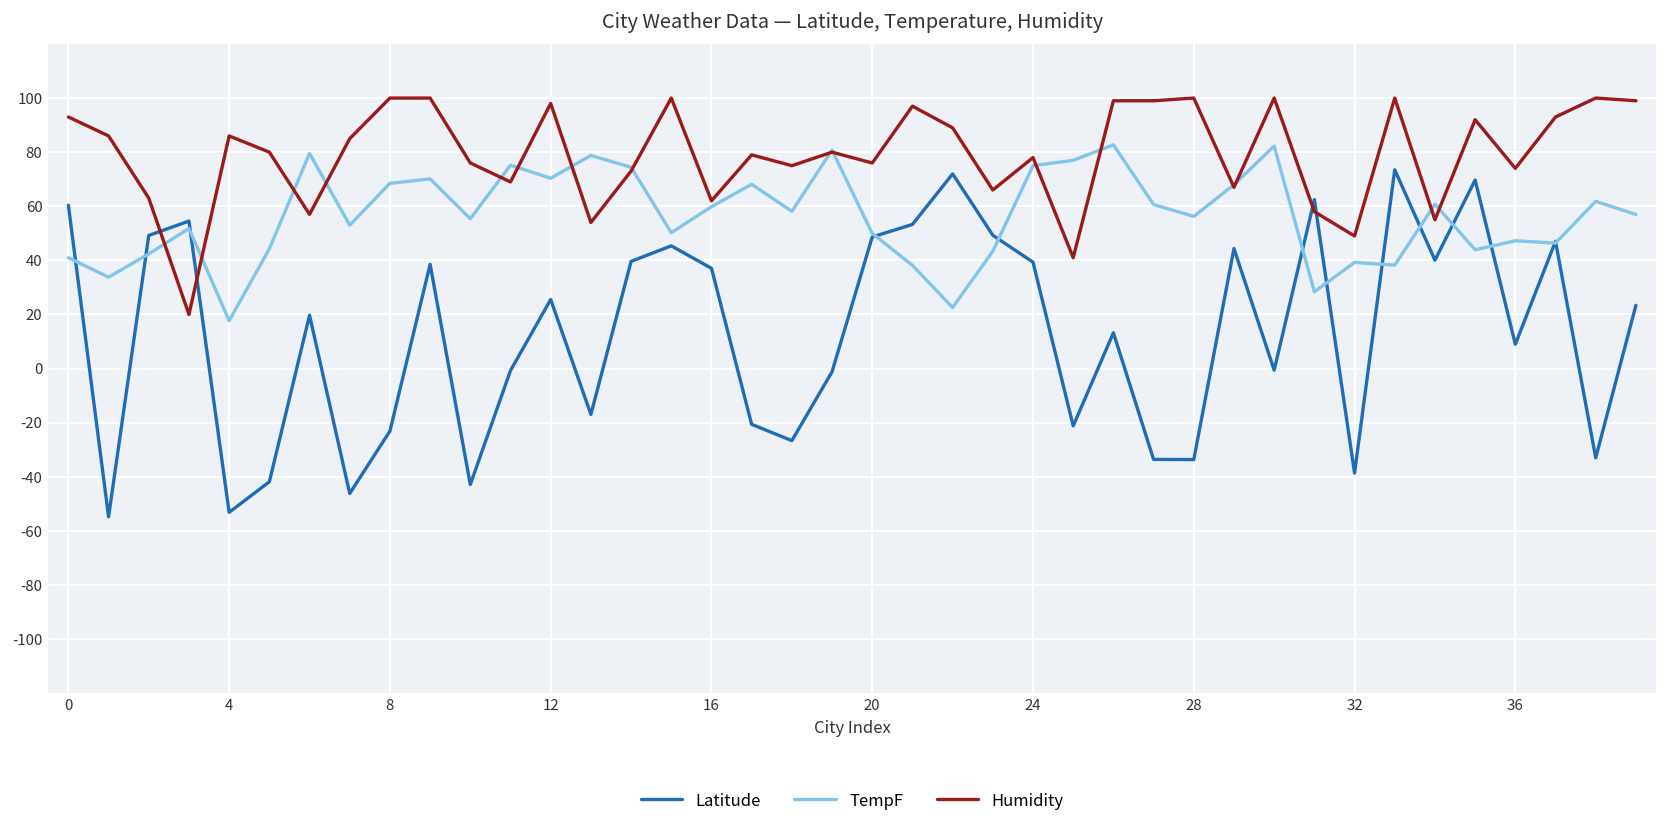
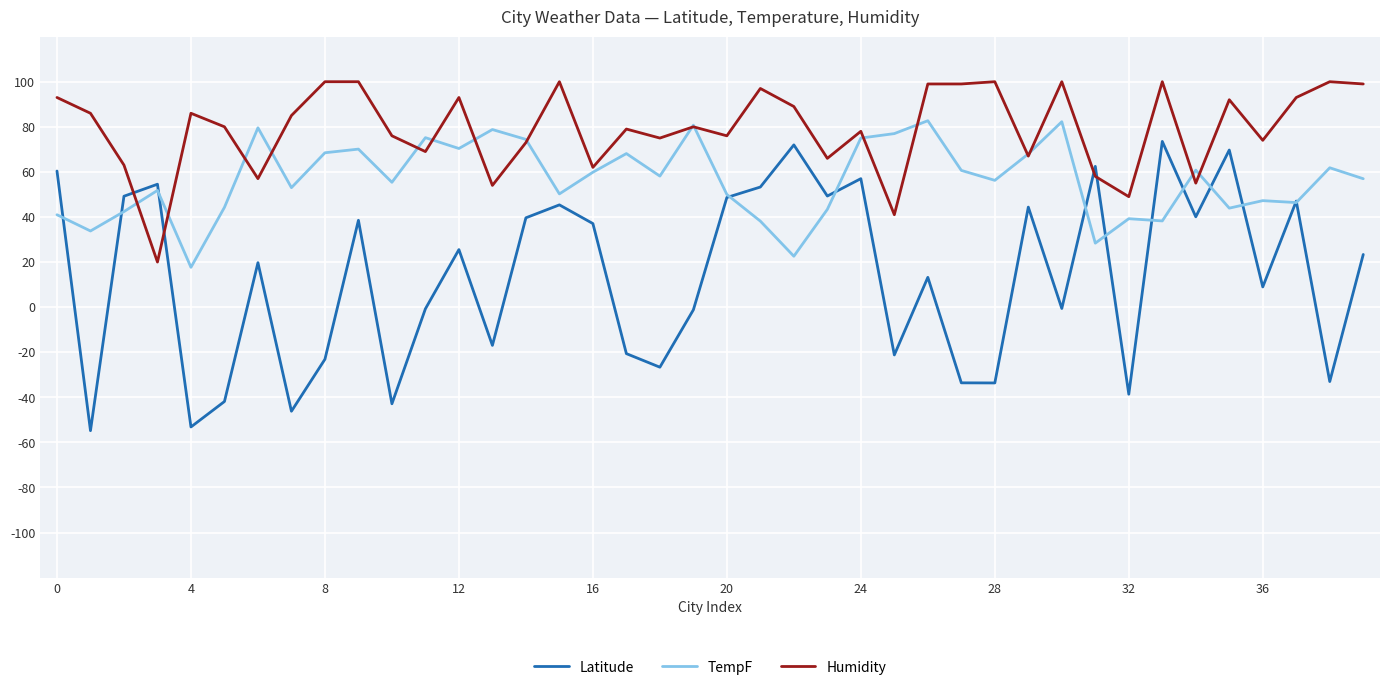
Humidity, 12: 98 -> 93
Latitude, 24: 39 -> 57
